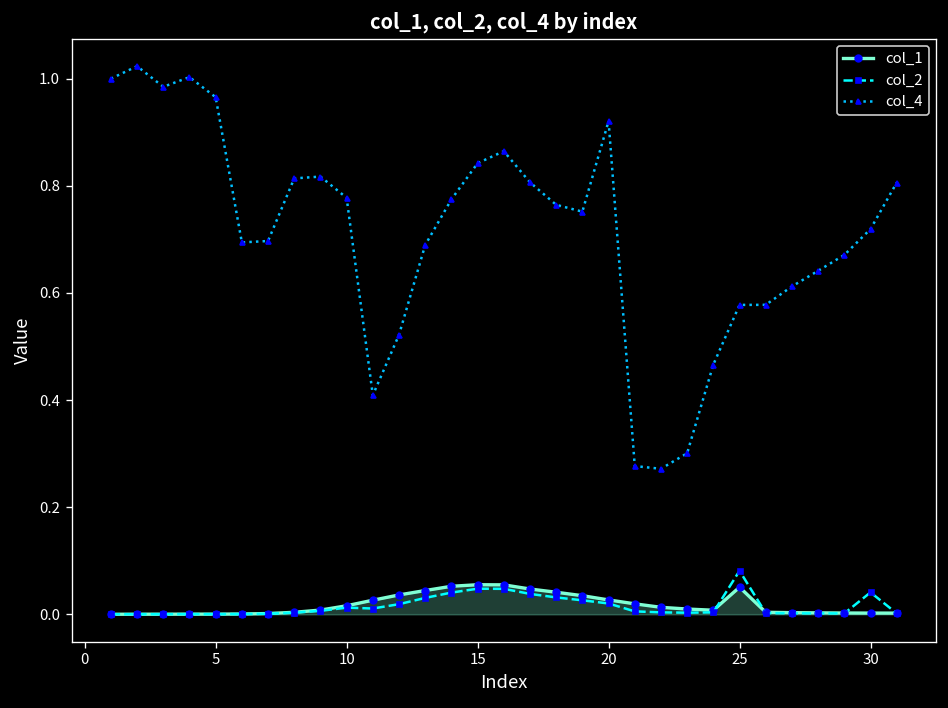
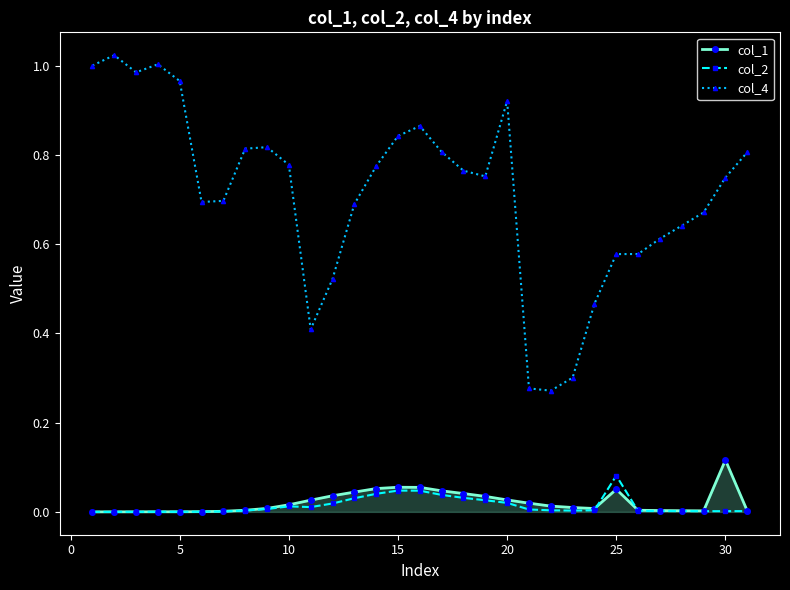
col_1, 30: 0.00 -> 0.12
col_2, 30: 0.04 -> 0.00
col_4, 30: 0.72 -> 0.75
